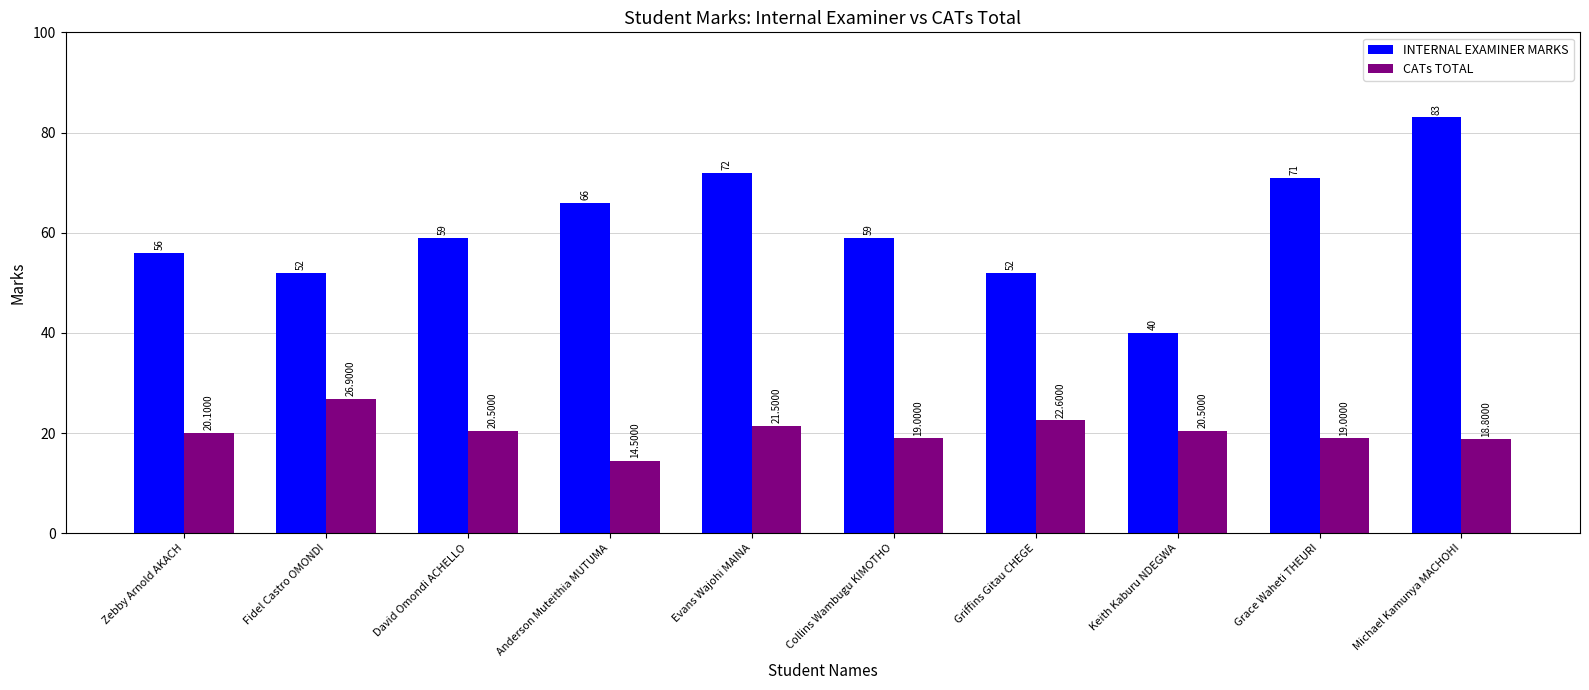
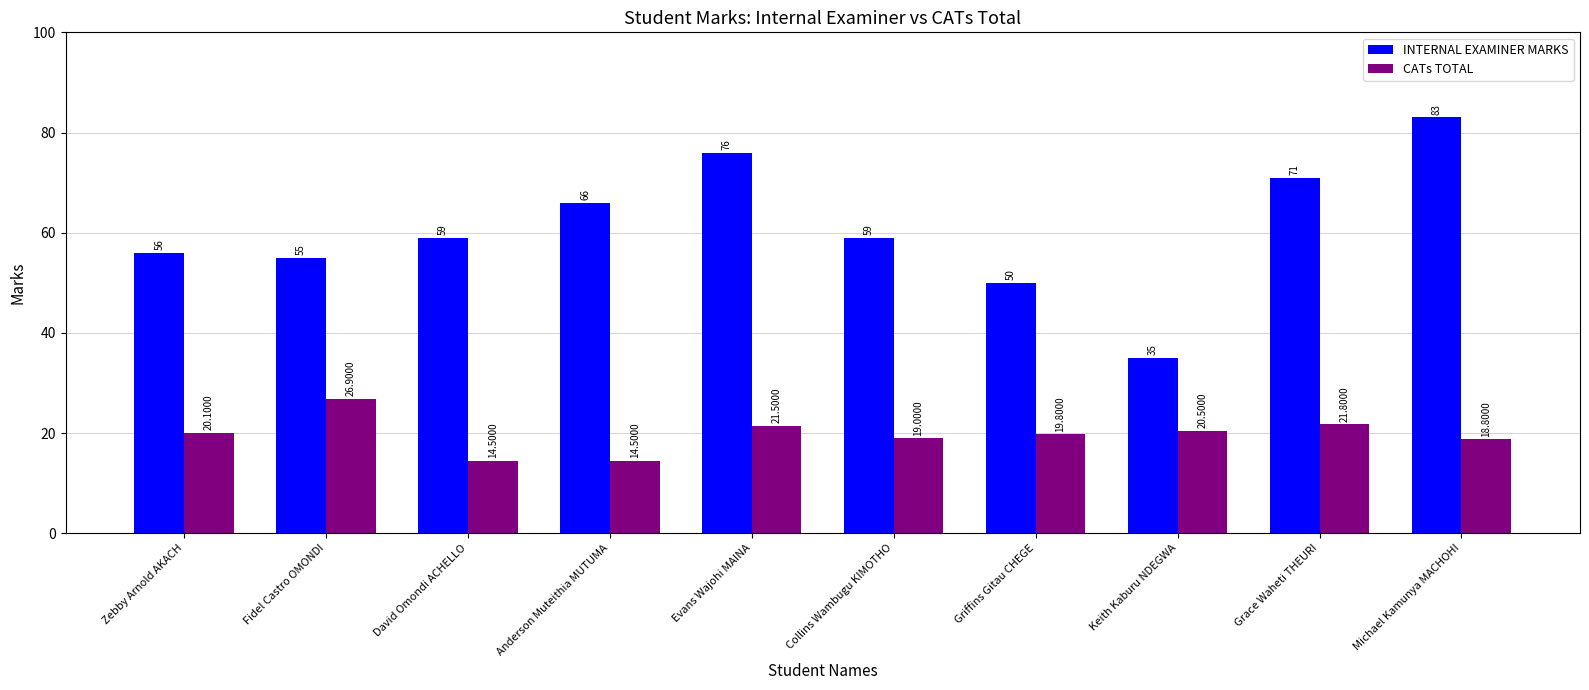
INTERNAL EXAMINER MARKS, Fidel Castro OMONDI: 52 -> 55
CATs TOTAL, David Omondi ACHELLO: 20.5000 -> 14.5000
INTERNAL EXAMINER MARKS, Evans Wajohi MAINA: 72 -> 76
INTERNAL EXAMINER MARKS, Griffins Gitau CHEGE: 52 -> 50
CATs TOTAL, Griffins Gitau CHEGE: 22.6000 -> 19.8000
INTERNAL EXAMINER MARKS, Keith Kaburu NDEGWA: 40 -> 35
CATs TOTAL, Grace Waheti THEURI: 19.0000 -> 21.8000
